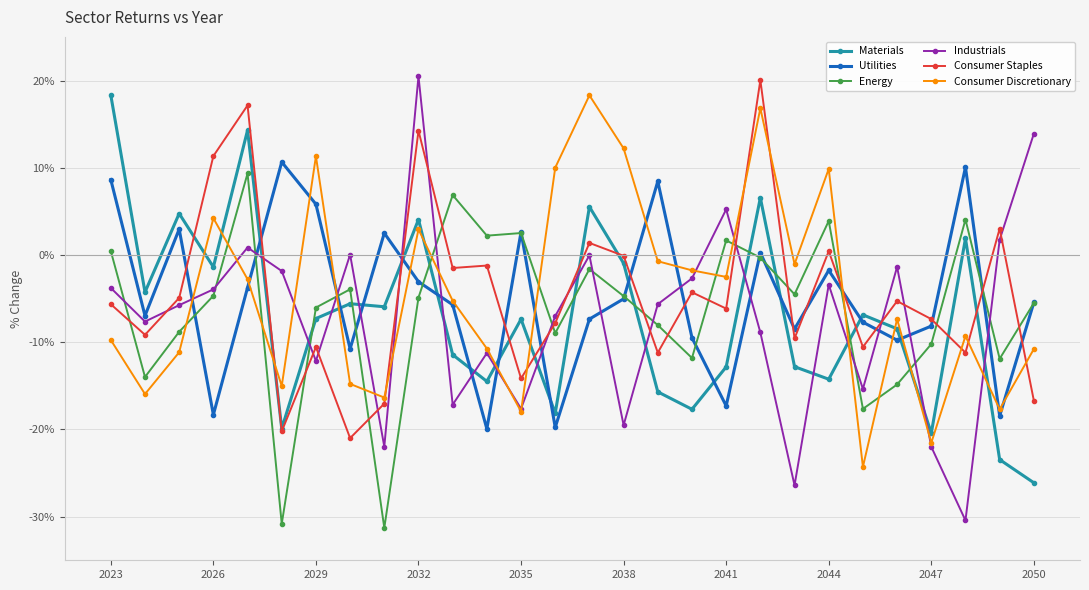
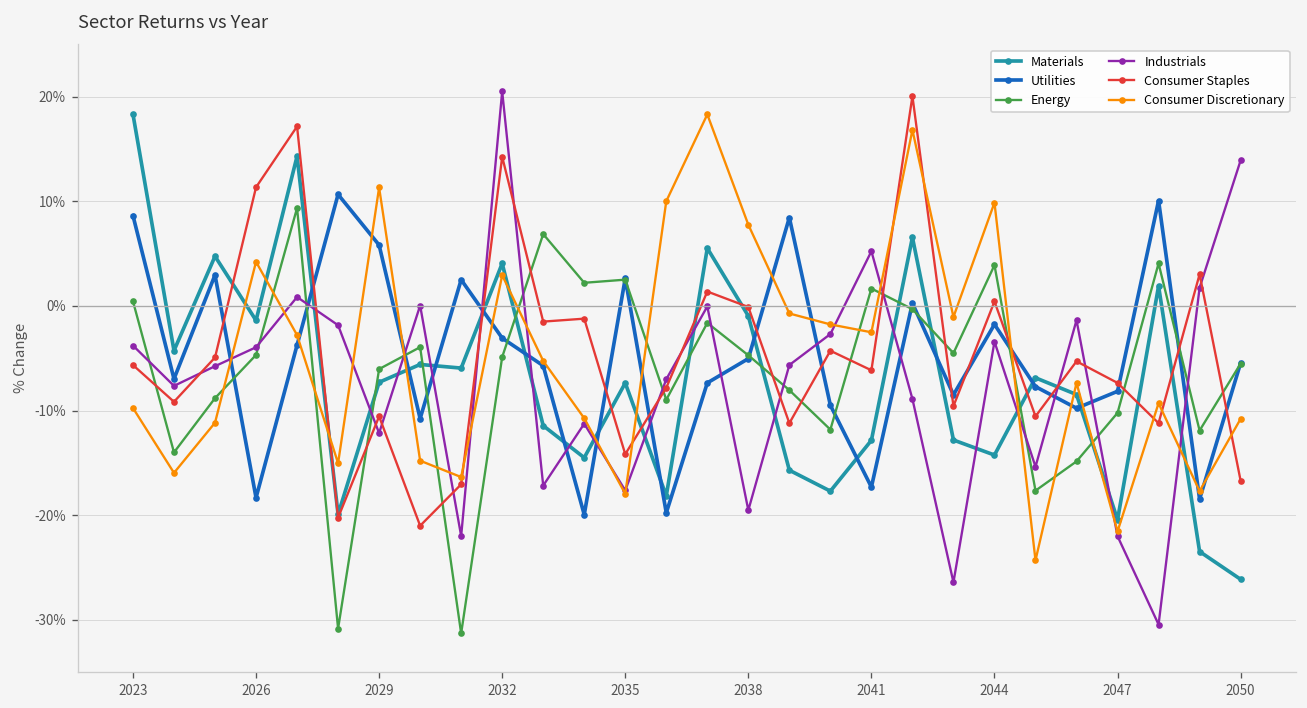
Consumer Discretionary, 2038: 12% -> 8%
